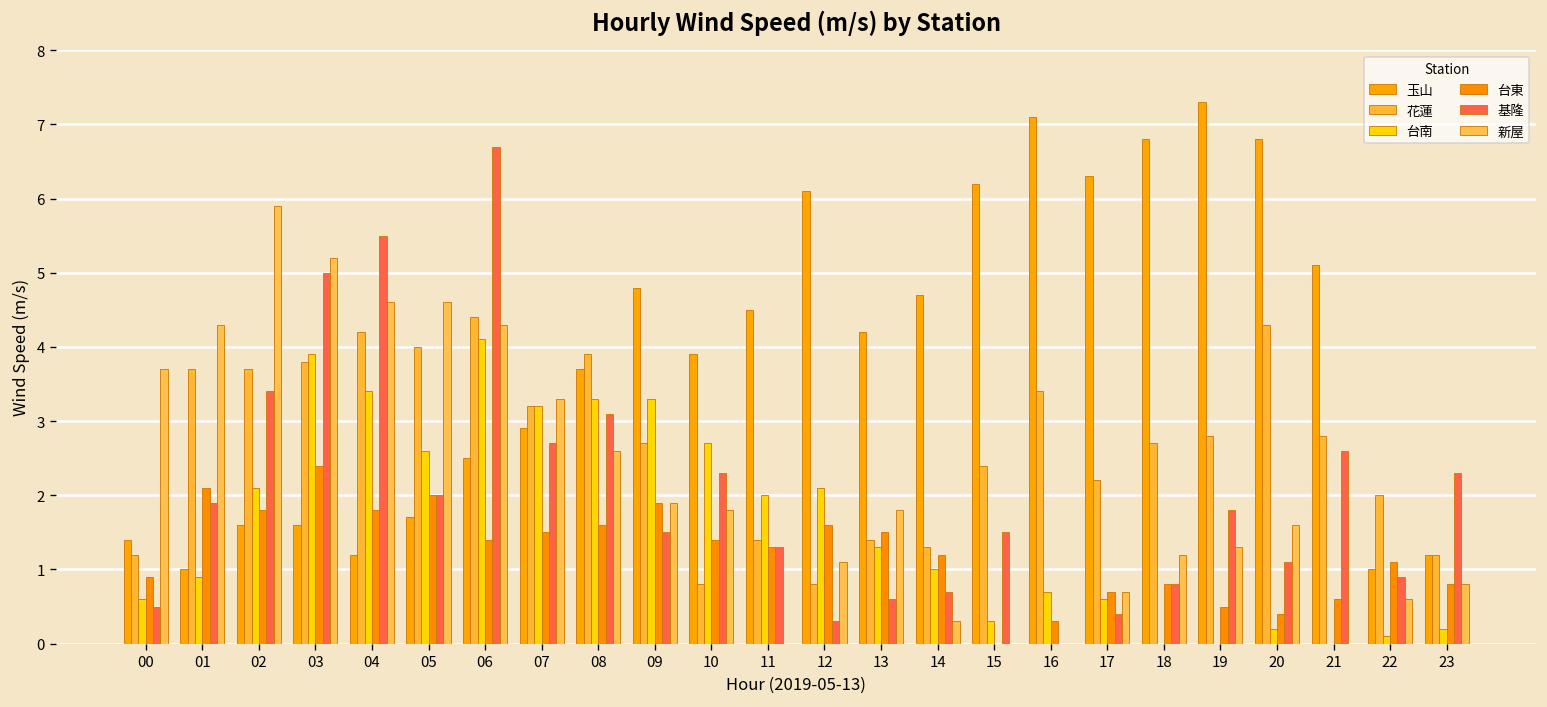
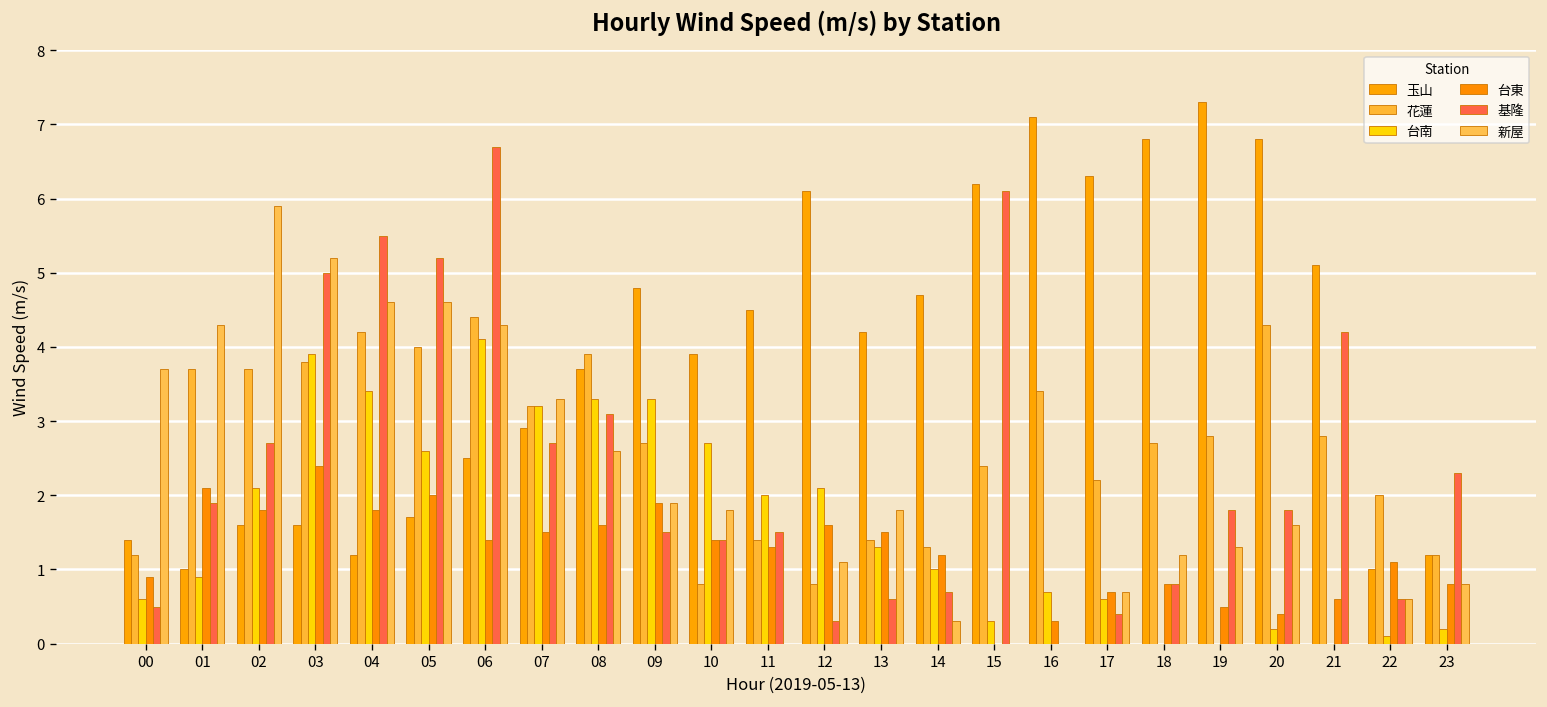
基隆, 02: 3.4 -> 2.7
基隆, 05: 2.0 -> 5.2
基隆, 10: 2.3 -> 1.4
基隆, 11: 1.3 -> 1.5
基隆, 15: 1.5 -> 6.1
基隆, 20: 1.1 -> 1.8
基隆, 21: 2.6 -> 4.2
基隆, 22: 0.9 -> 0.6
